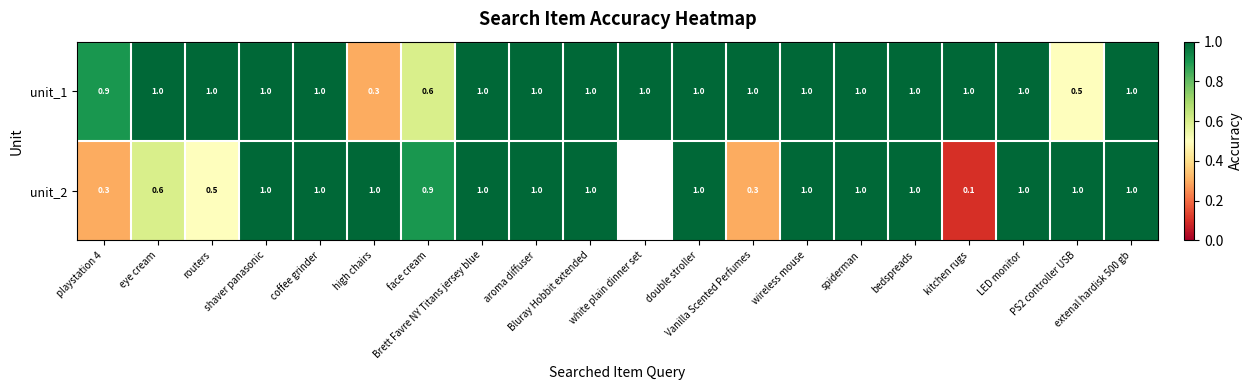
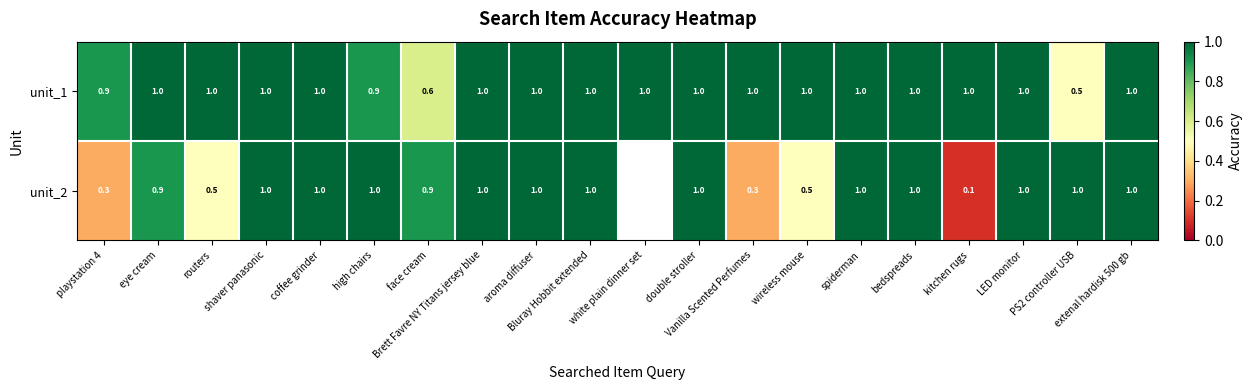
unit_1, high chairs: 0.3 -> 0.9
unit_2, eye cream: 0.6 -> 0.9
unit_2, wireless mouse: 1.0 -> 0.5
